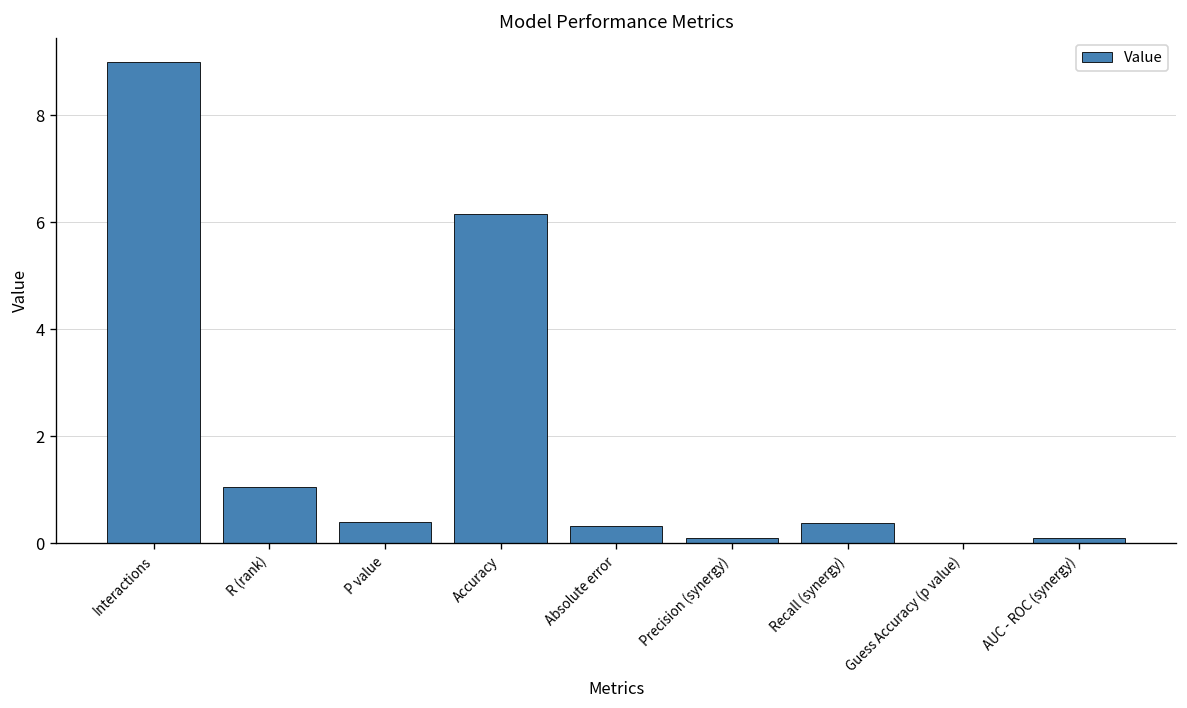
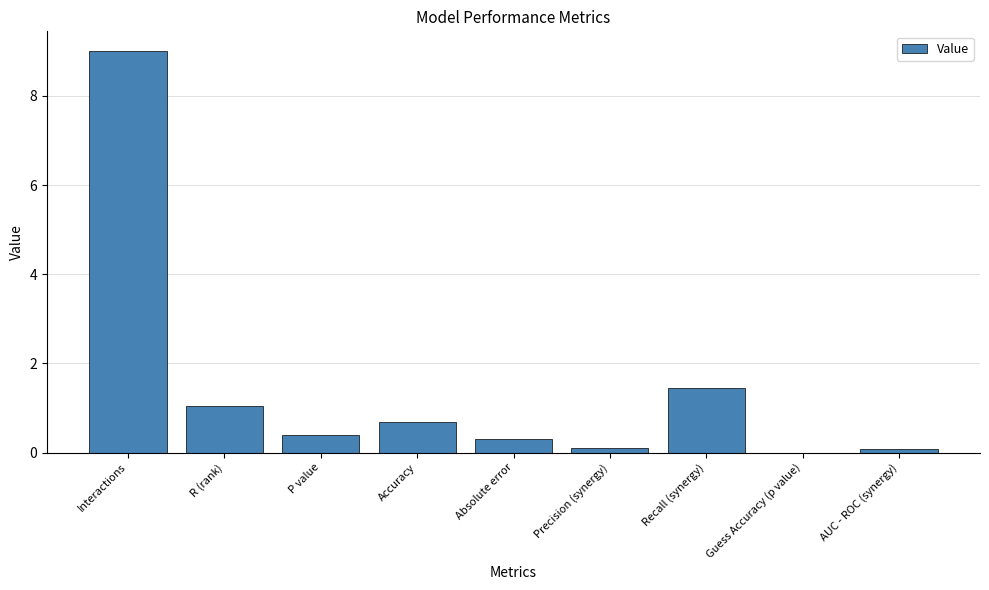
Accuracy: 6.2 -> 0.7
Recall (synergy): 0.4 -> 1.4
